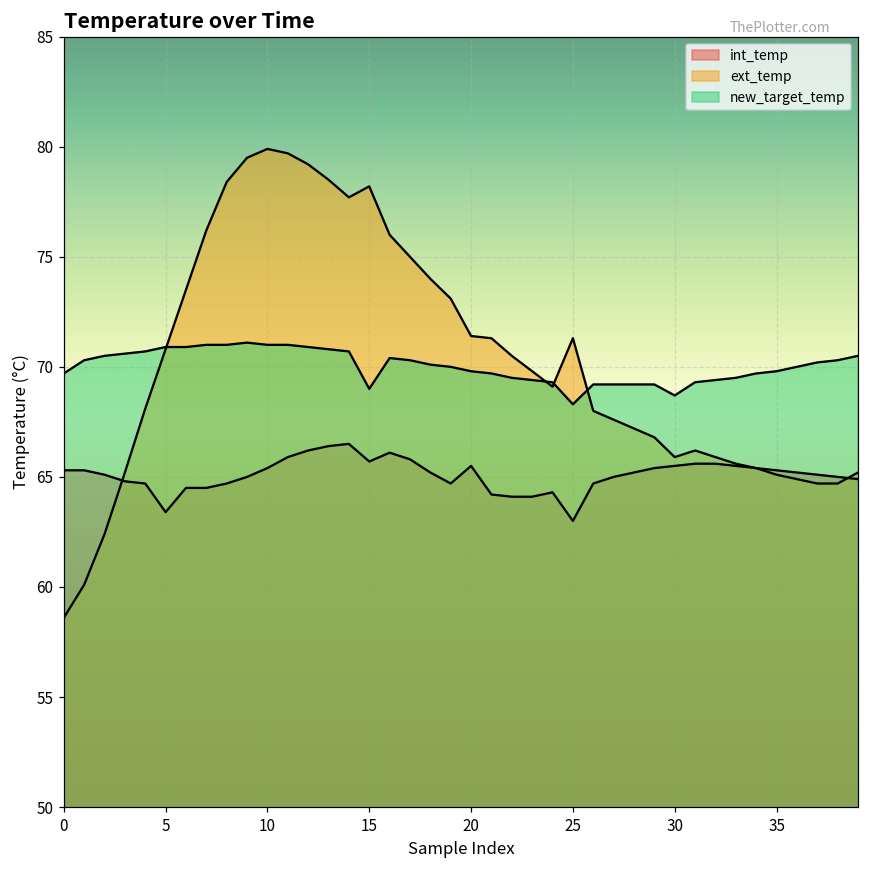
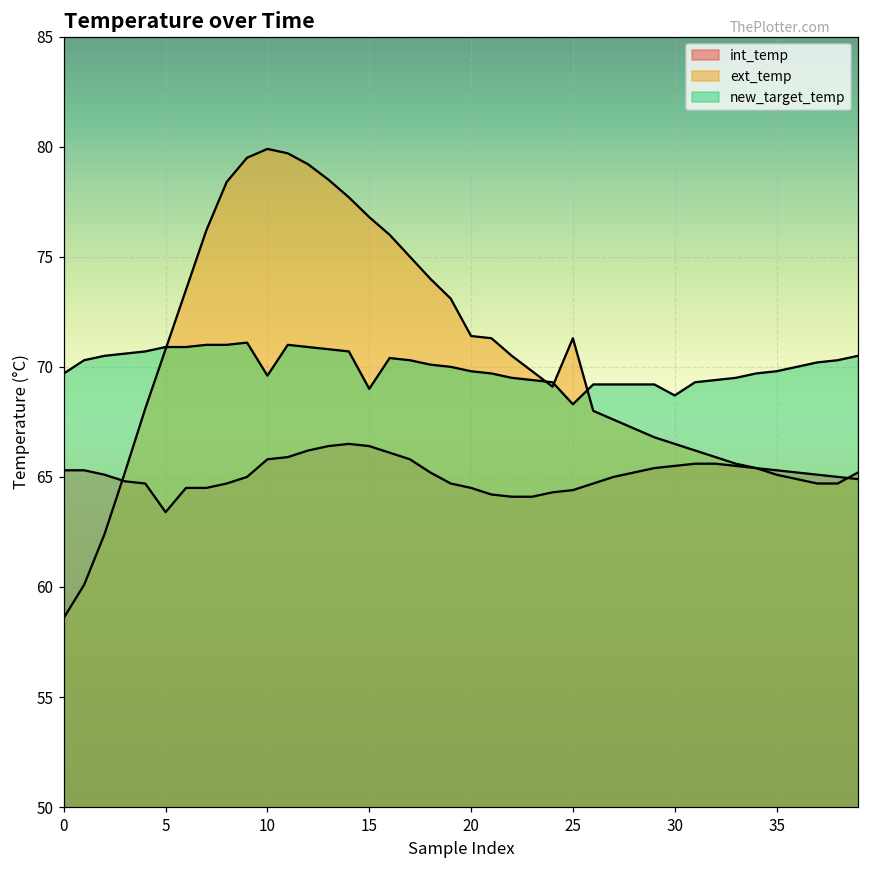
int_temp, 10: 65.4 -> 65.8
new_target_temp, 10: 71.0 -> 69.6
int_temp, 15: 65.7 -> 66.4
ext_temp, 15: 78.2 -> 76.8
int_temp, 20: 65.5 -> 64.5
int_temp, 25: 63.0 -> 64.4
ext_temp, 30: 65.9 -> 66.5
